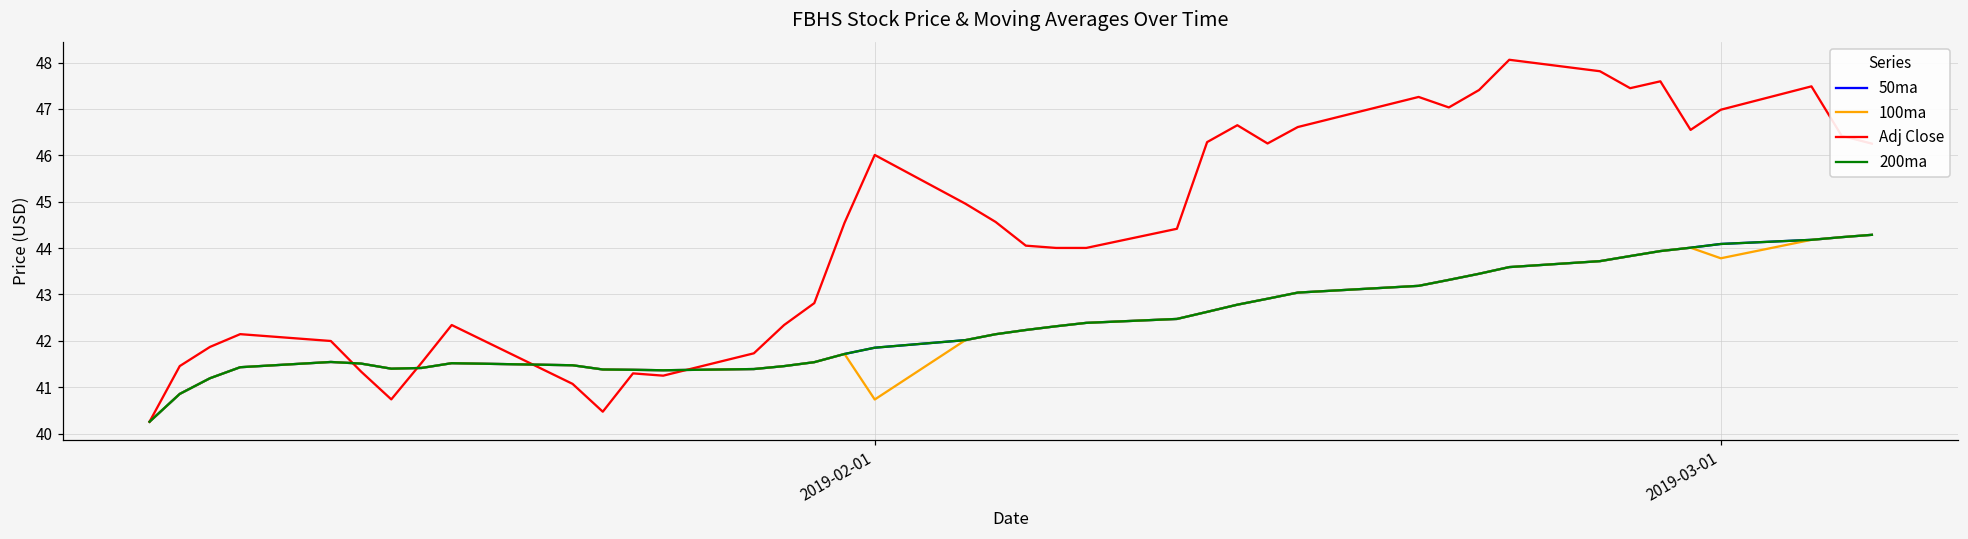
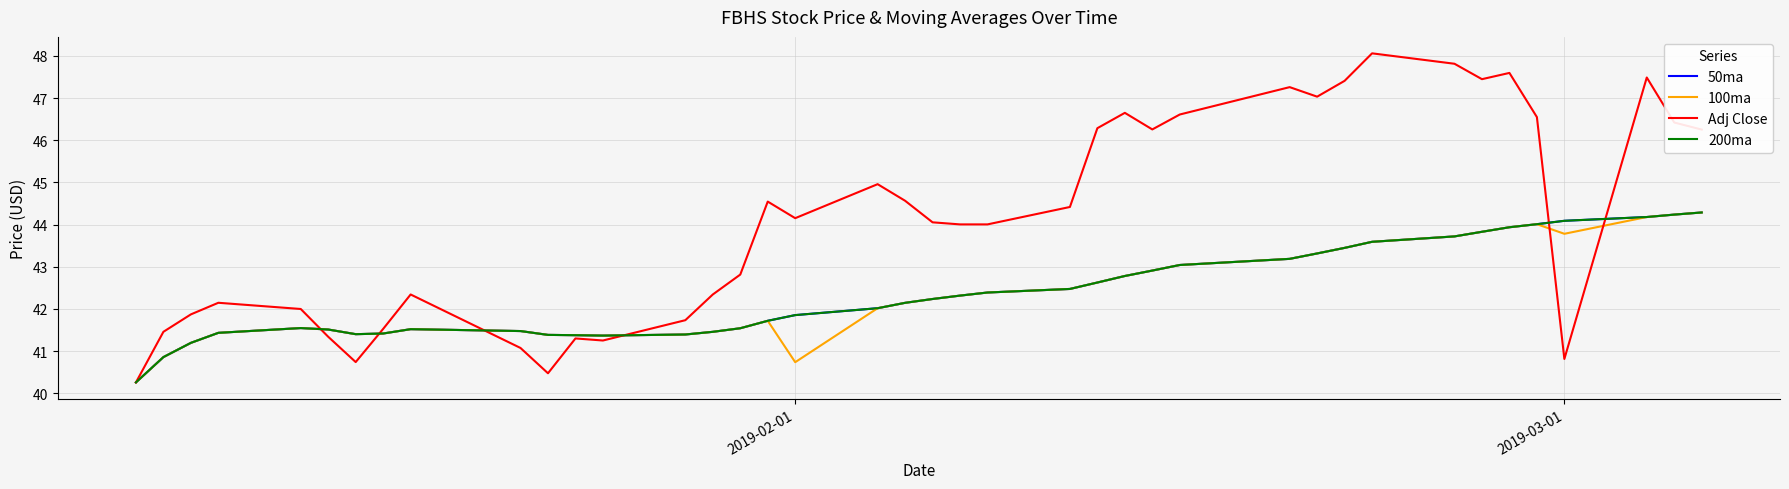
Adj Close, 2019-02-01: 46.0 -> 44.2
Adj Close, 2019-03-01: 47.0 -> 40.8
